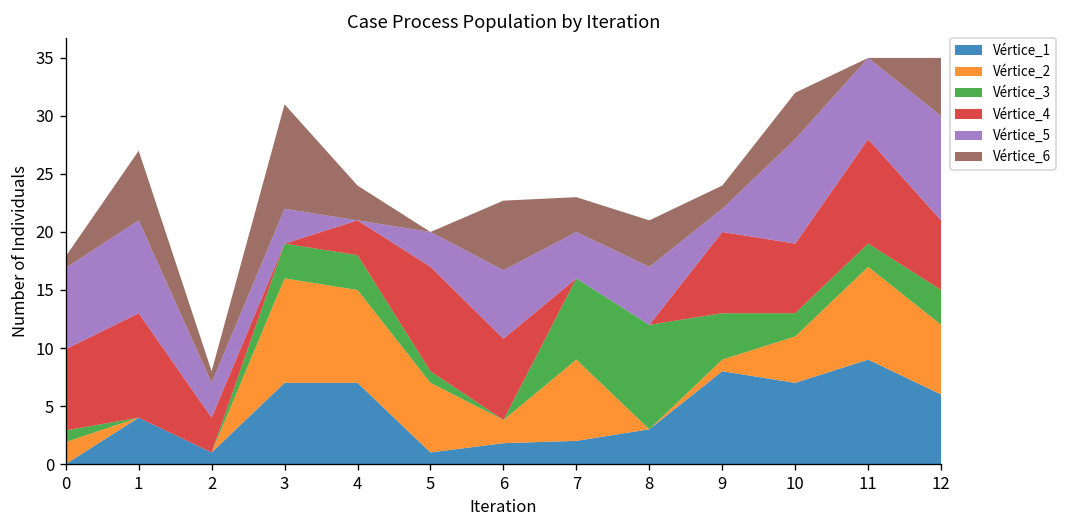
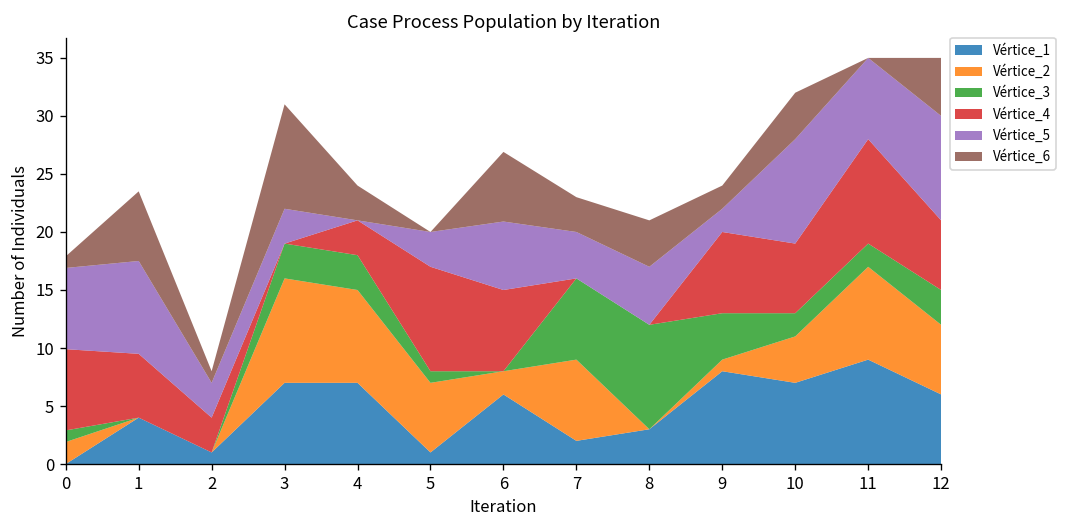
Vértice_4, 1: 9 -> 6
Vértice_1, 6: 2 -> 6
